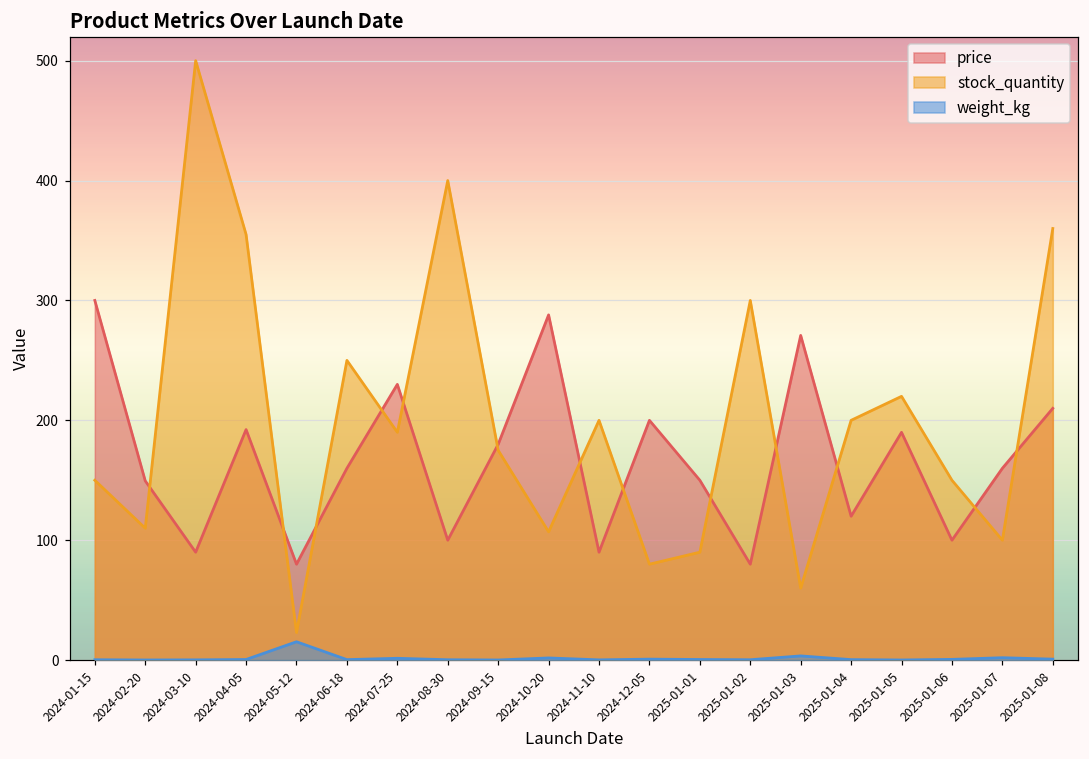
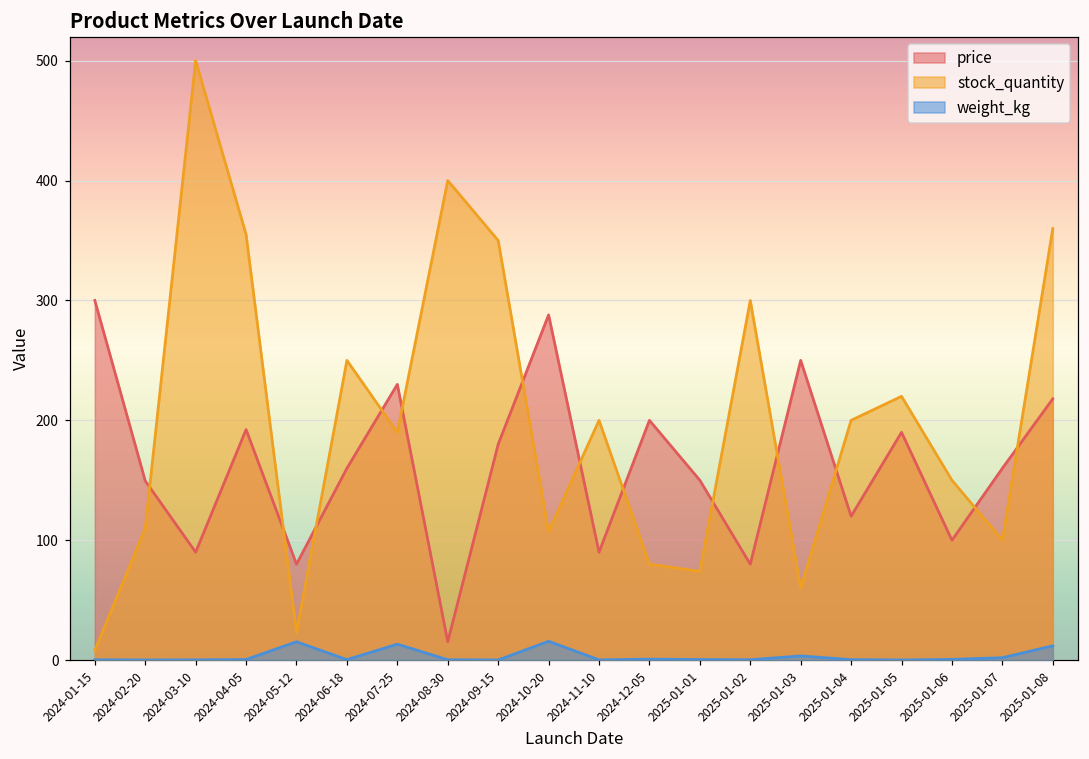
stock_quantity, 2024-01-15: 150 -> 8
weight_kg, 2024-07-25: 2 -> 13
price, 2024-08-30: 100 -> 15
stock_quantity, 2024-09-15: 175 -> 350
weight_kg, 2024-10-20: 2 -> 16
stock_quantity, 2025-01-01: 90 -> 74
price, 2025-01-03: 271 -> 250
price, 2025-01-08: 210 -> 218
weight_kg, 2025-01-08: 1 -> 12
